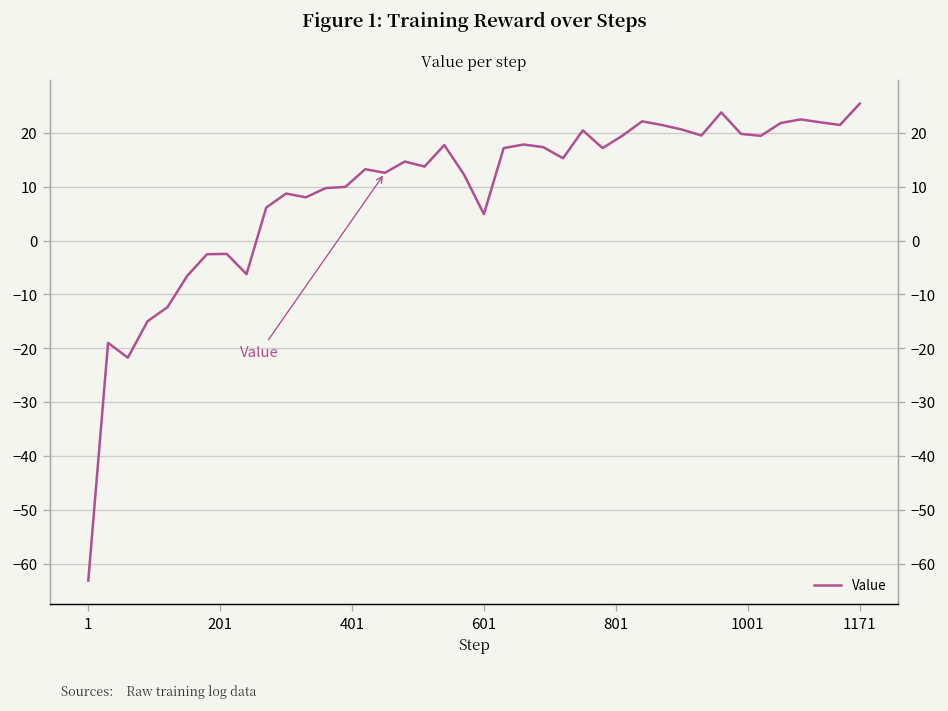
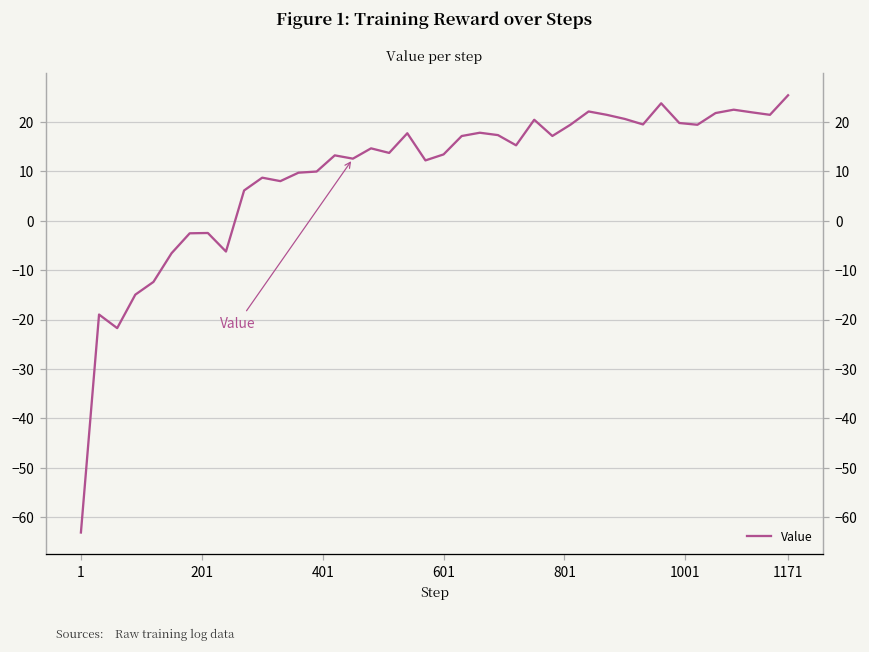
601: 5 -> 13
